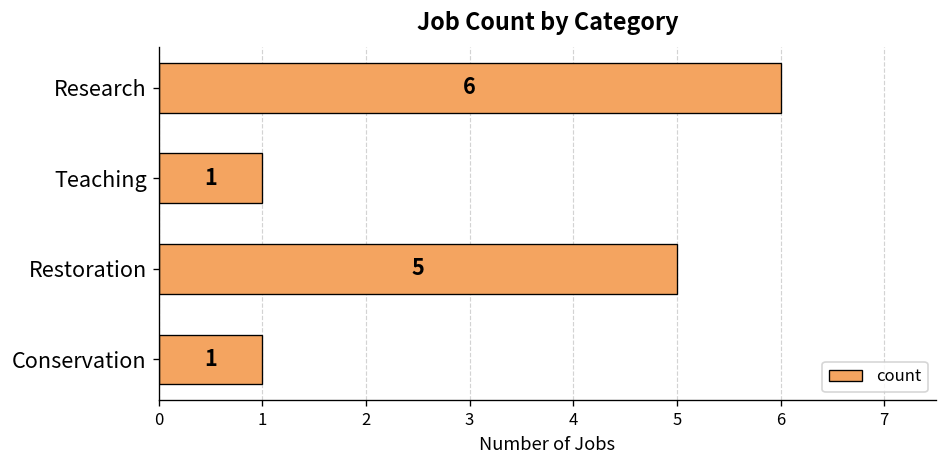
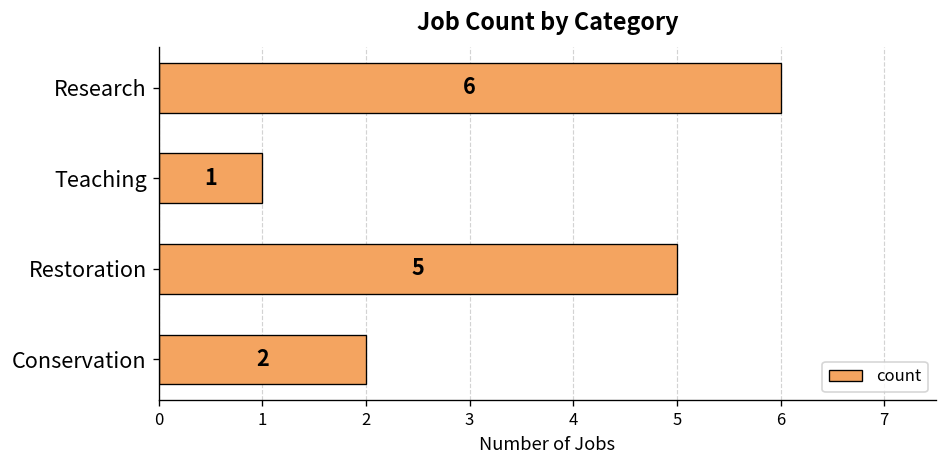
Conservation: 1 -> 2
